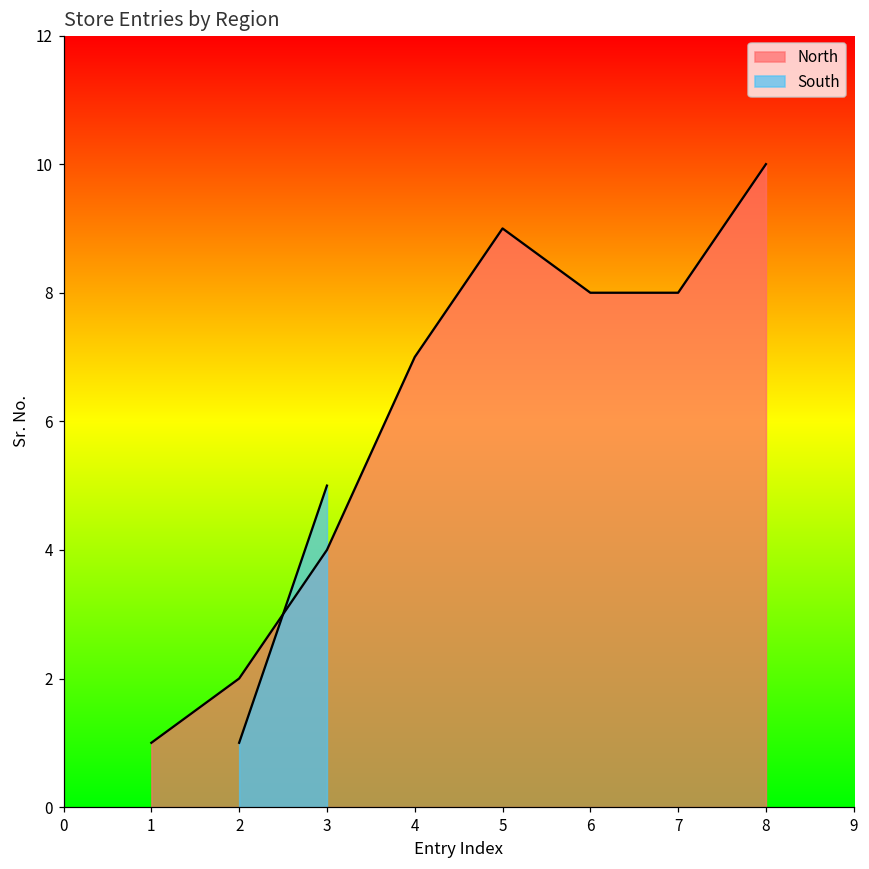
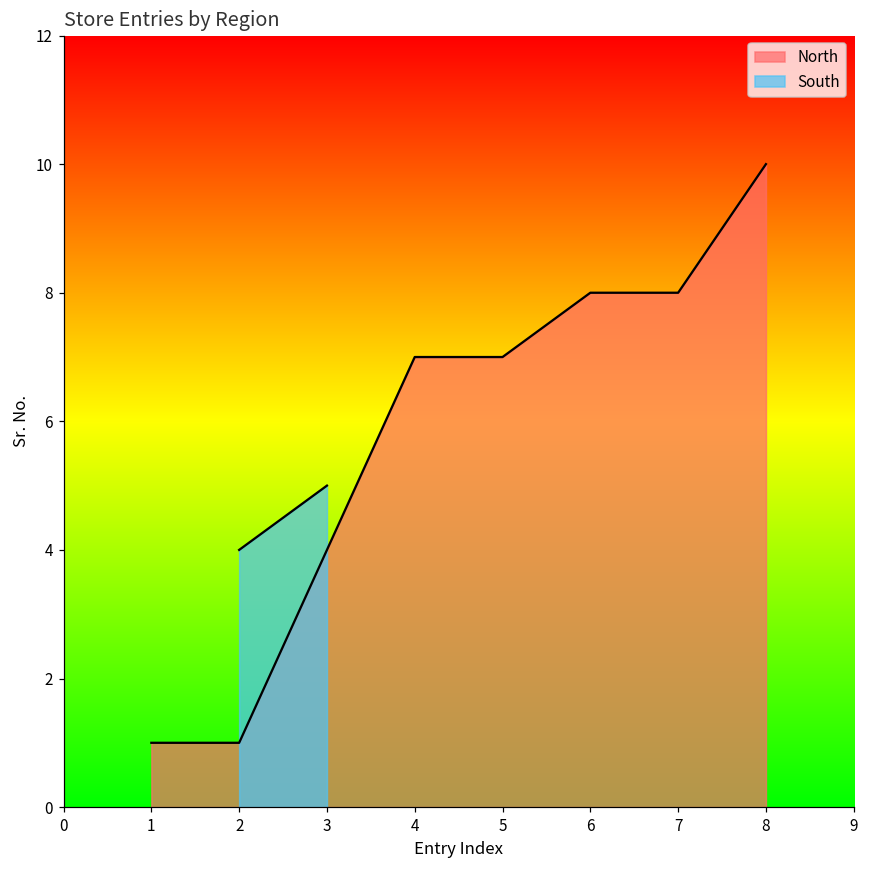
North, 2: 2 -> 1
South, 2: 1 -> 4
North, 5: 9 -> 7
